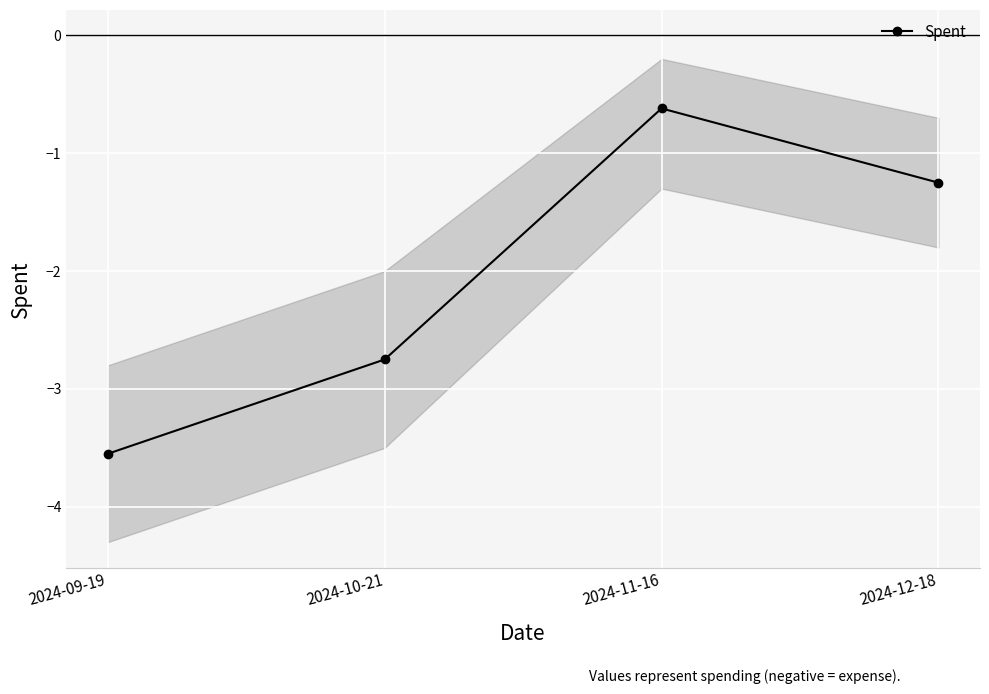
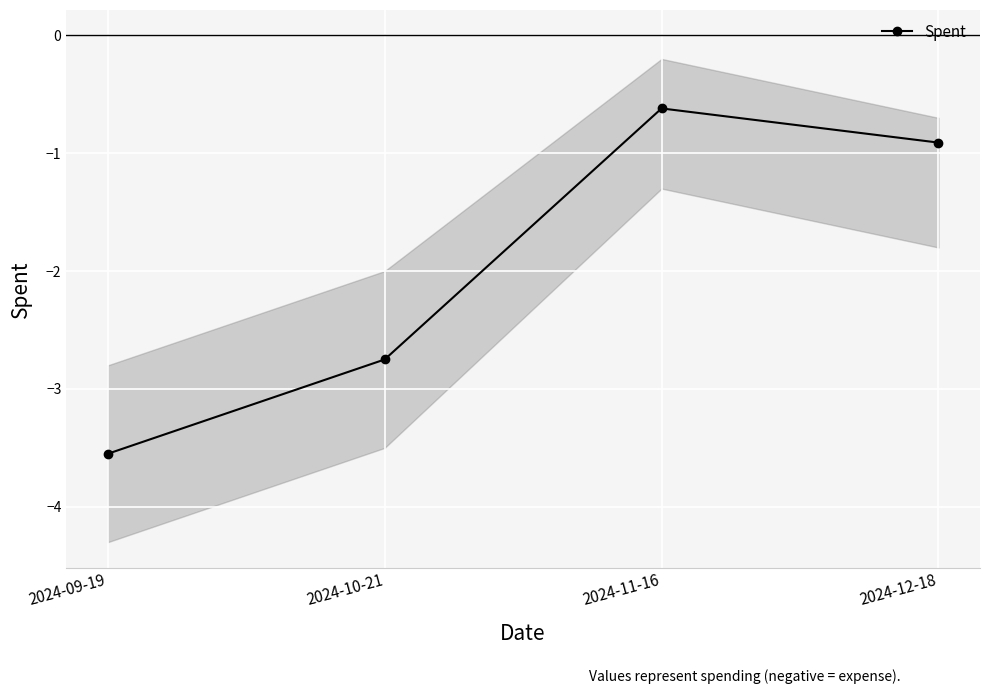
Spent, 2024-12-18: -1.25 -> -0.91
